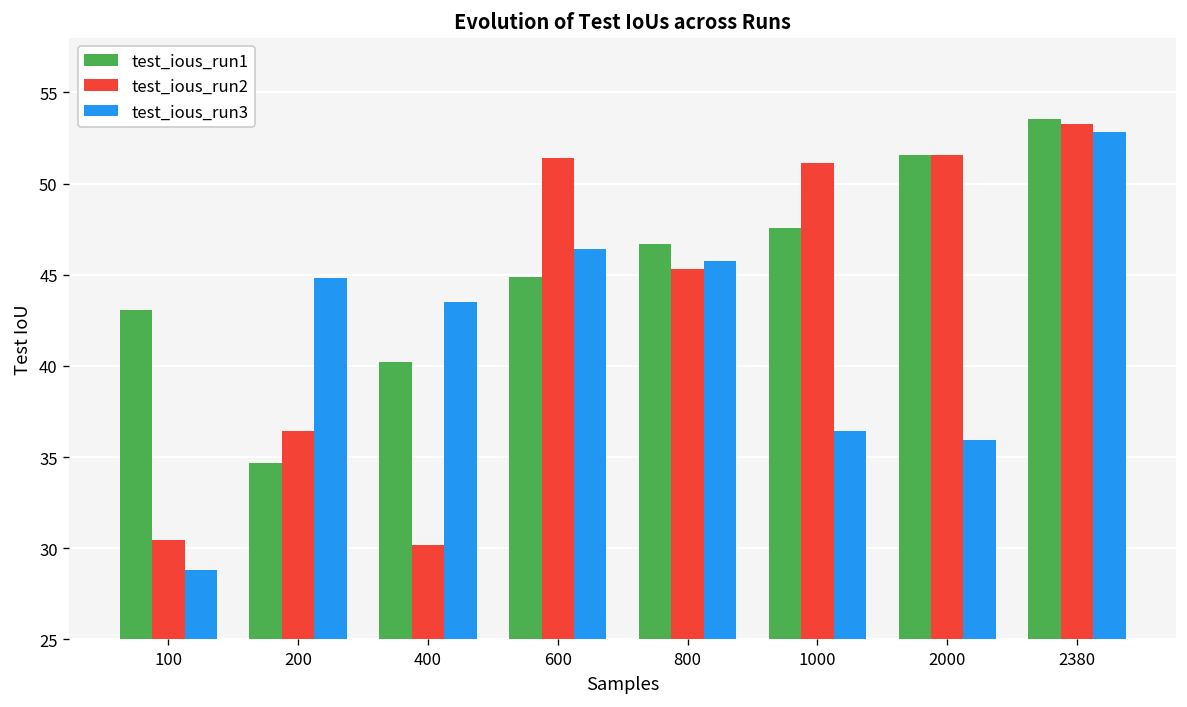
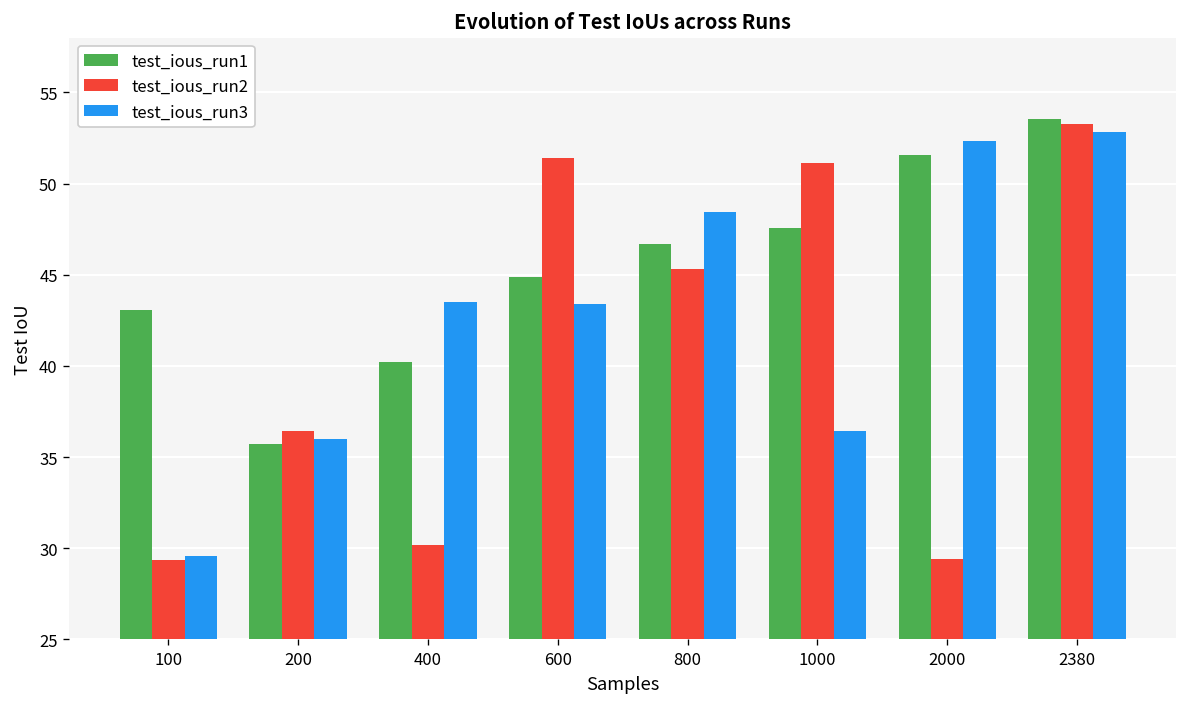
test_ious_run2, 100: 30.5 -> 29.4
test_ious_run3, 100: 28.8 -> 29.6
test_ious_run1, 200: 34.7 -> 35.7
test_ious_run3, 200: 44.8 -> 36.0
test_ious_run3, 600: 46.4 -> 43.4
test_ious_run3, 800: 45.8 -> 48.4
test_ious_run2, 2000: 51.6 -> 29.4
test_ious_run3, 2000: 35.9 -> 52.3
